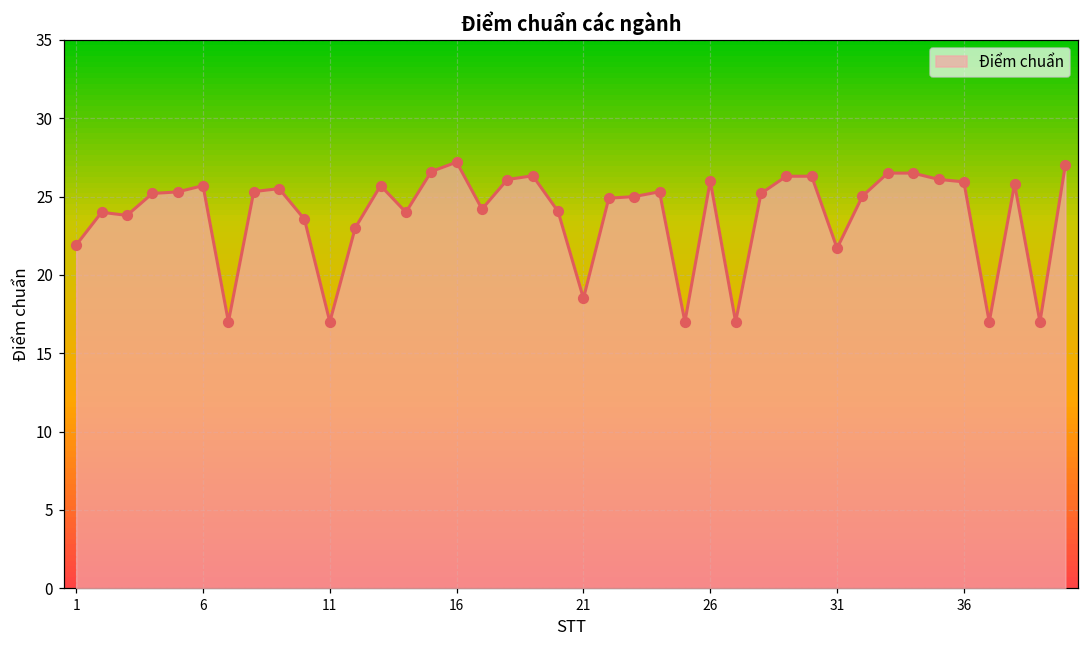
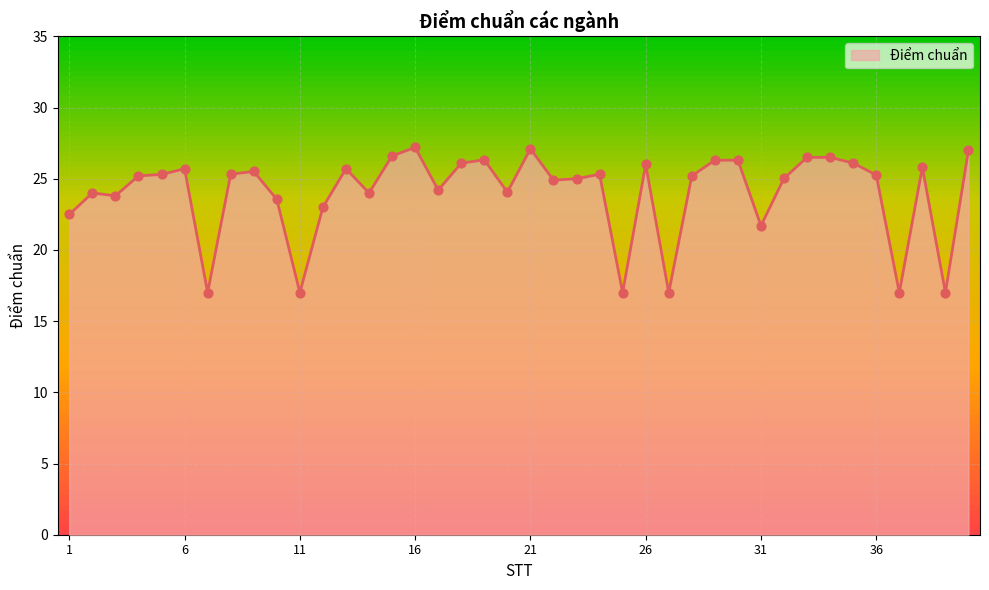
1: 21.9 -> 22.5
21: 18.5 -> 27.1
36: 25.9 -> 25.3
